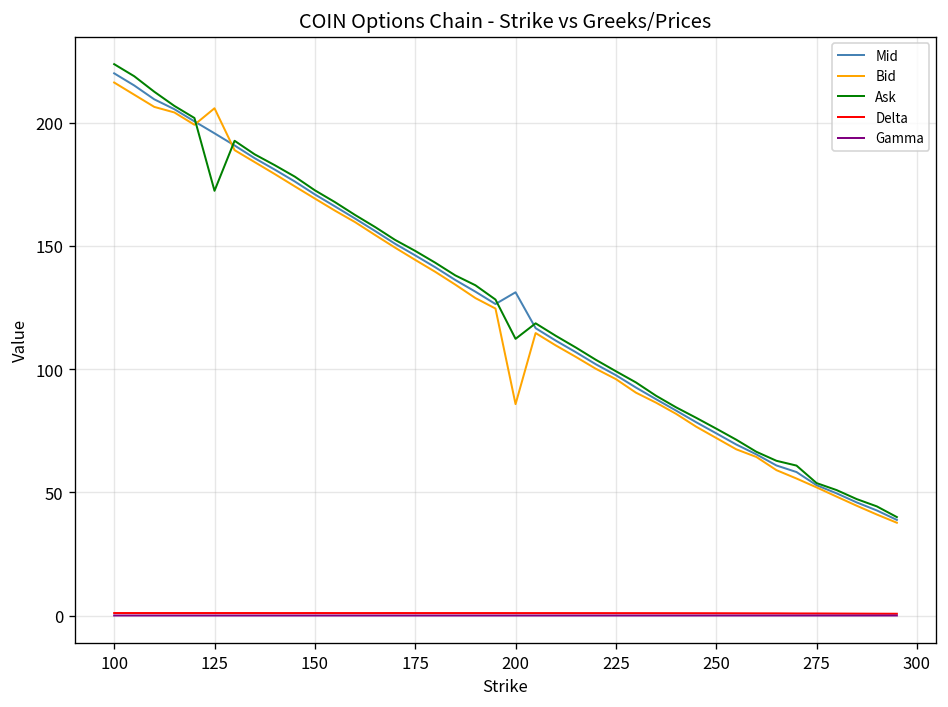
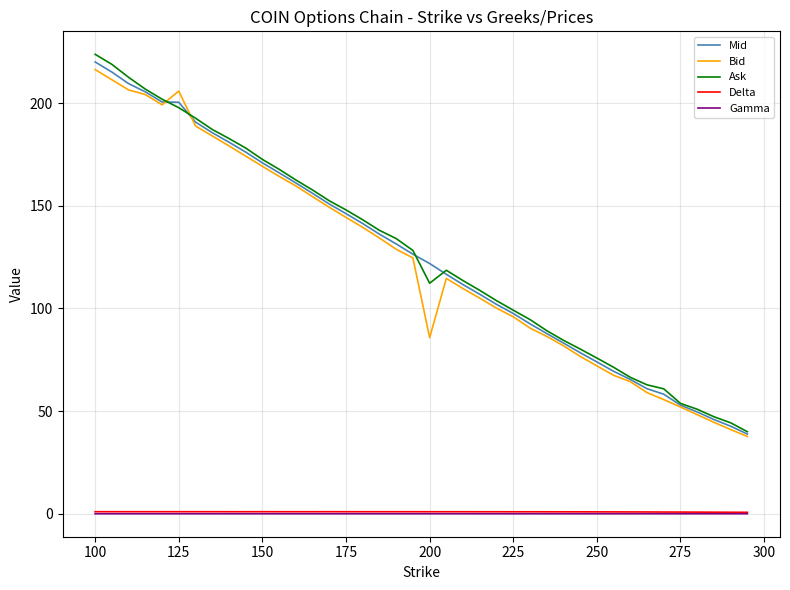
Mid, 125: 196 -> 200
Ask, 125: 172 -> 198
Mid, 200: 131 -> 122
